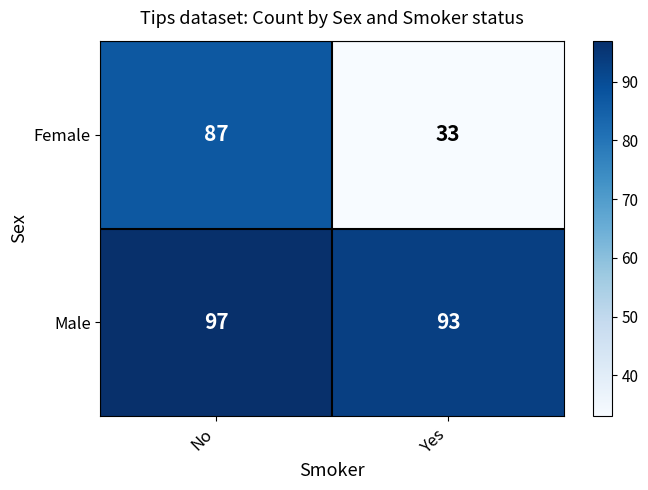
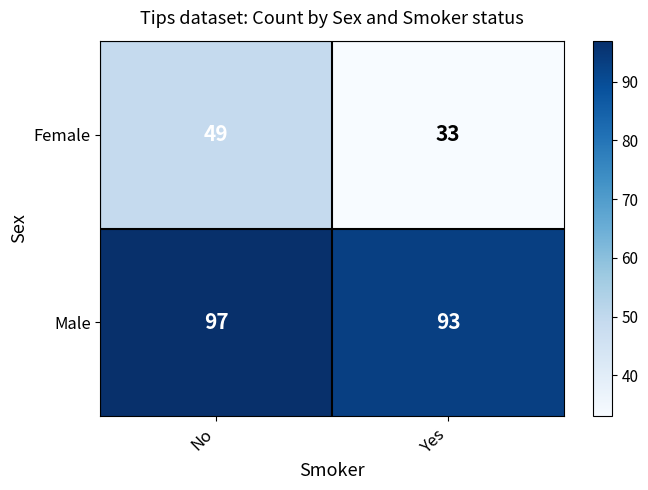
Female, No: 87 -> 49
